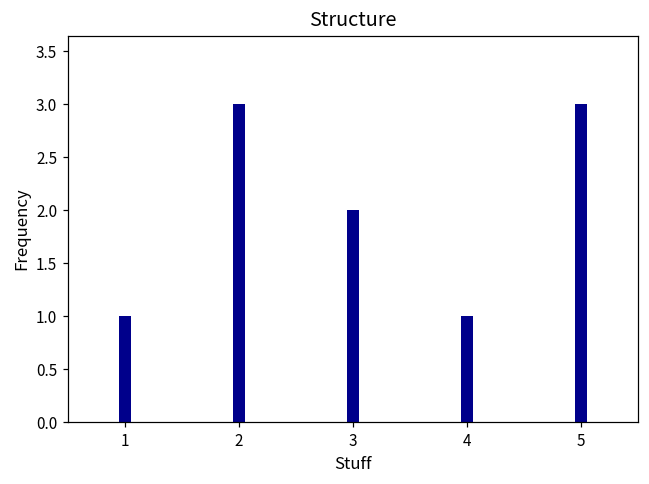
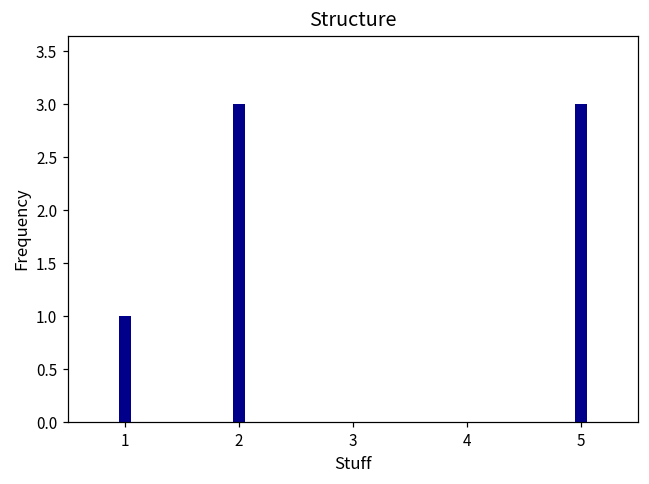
3: 2 -> 0
4: 1 -> 0
